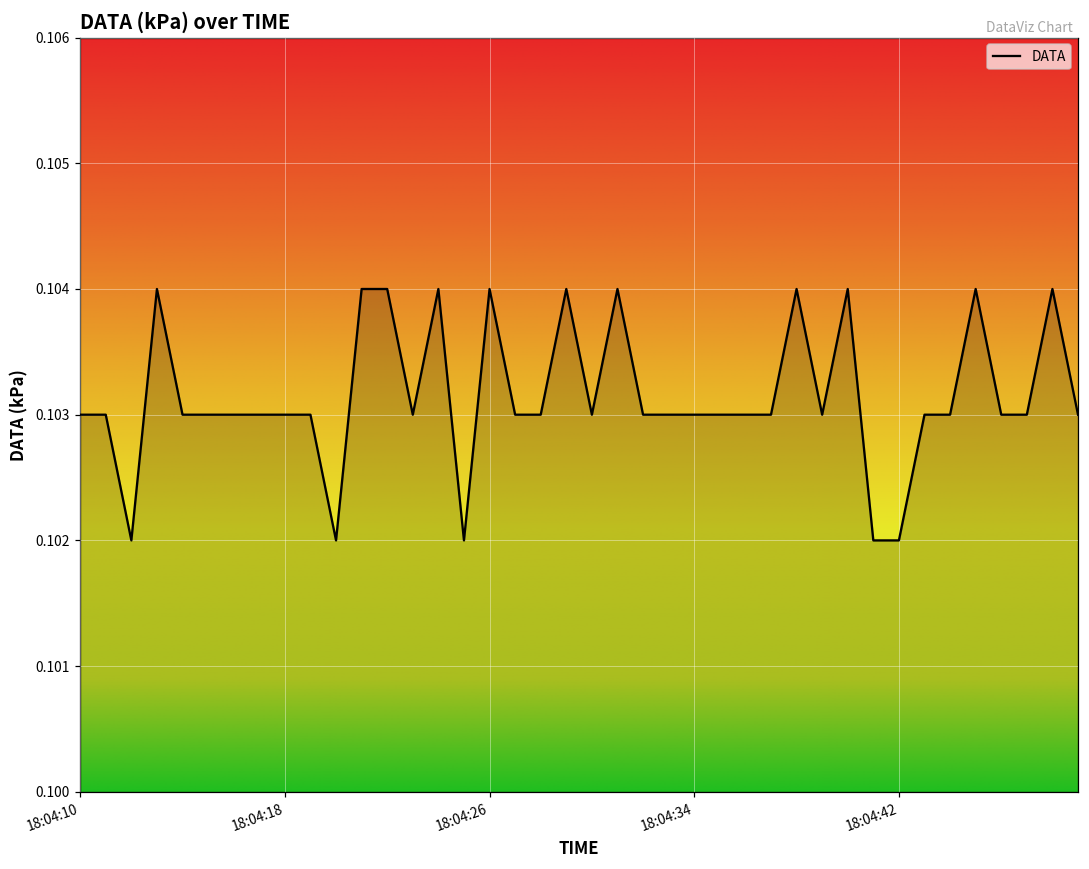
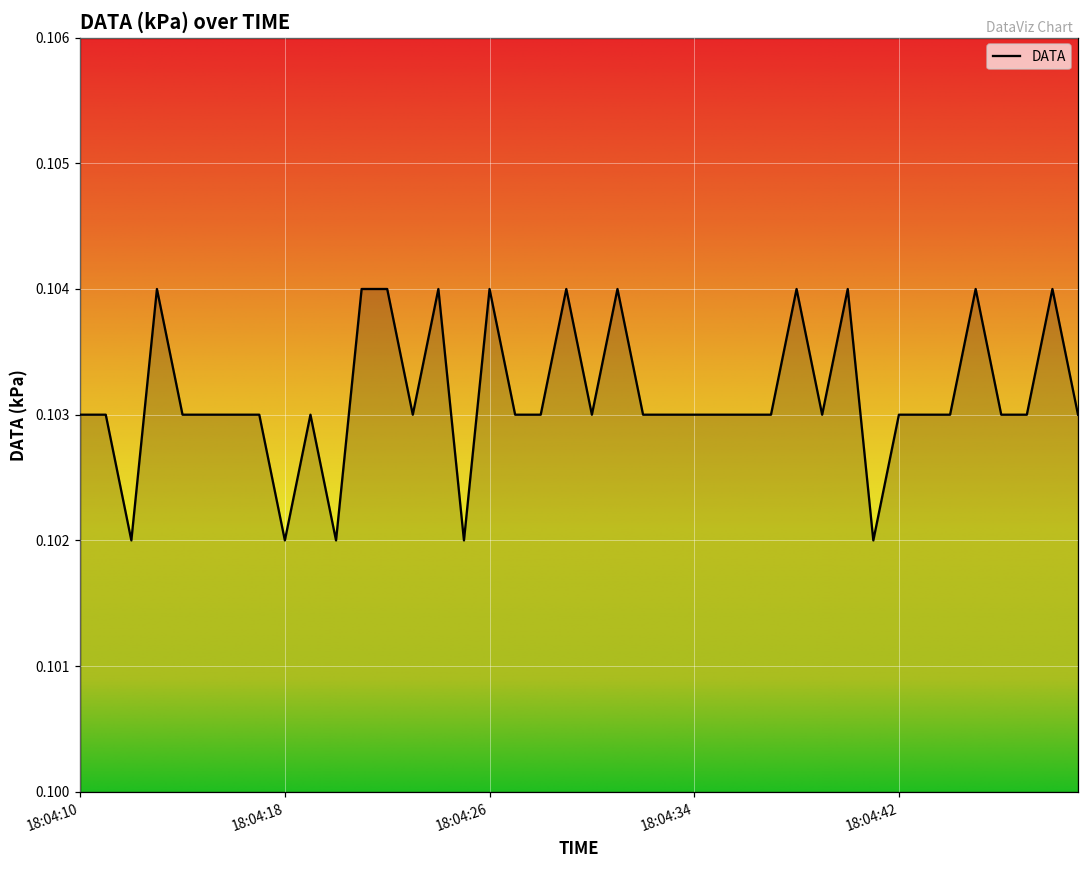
18:04:18: 0.103 -> 0.102
18:04:42: 0.102 -> 0.103
